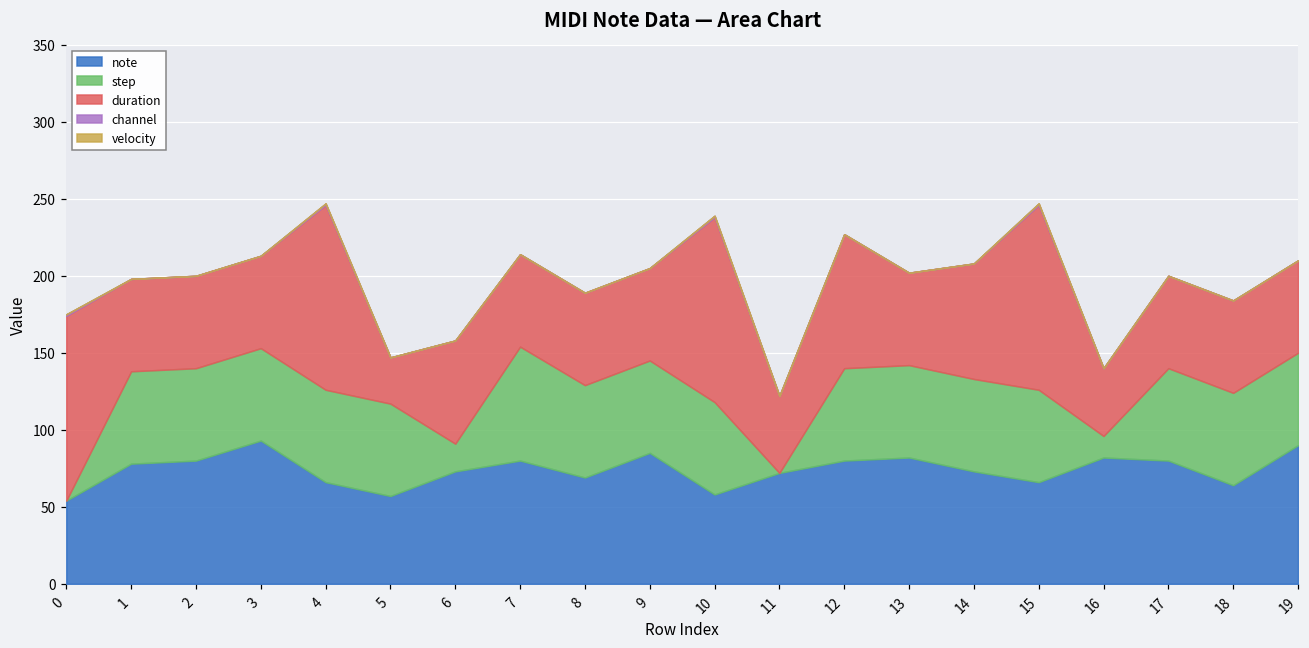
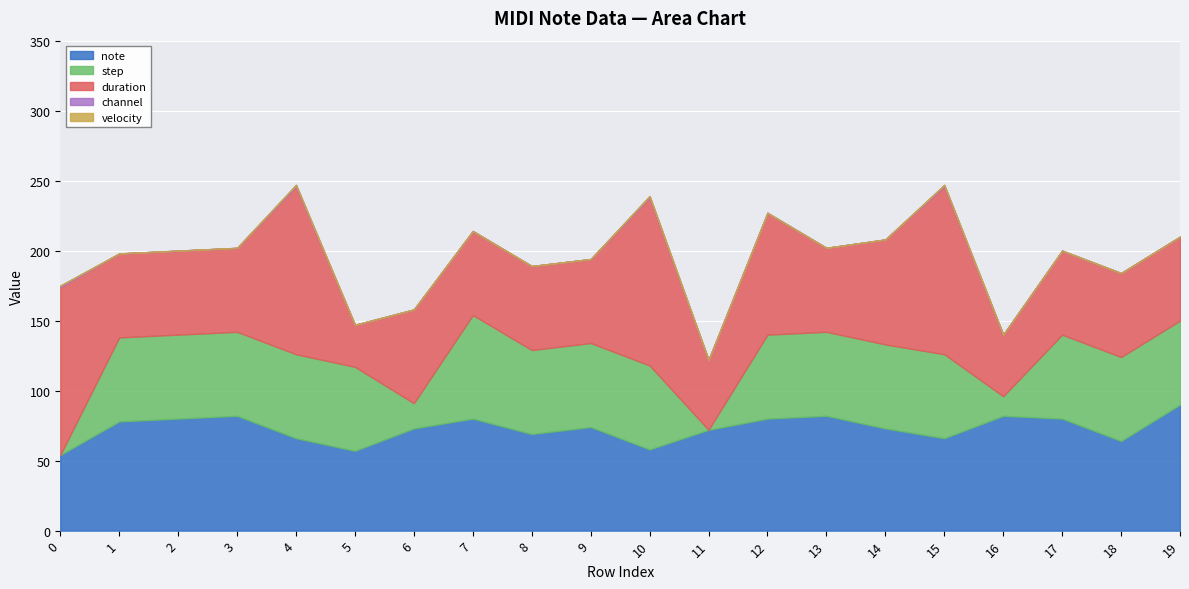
note, 3: 93 -> 82
note, 9: 85 -> 74
